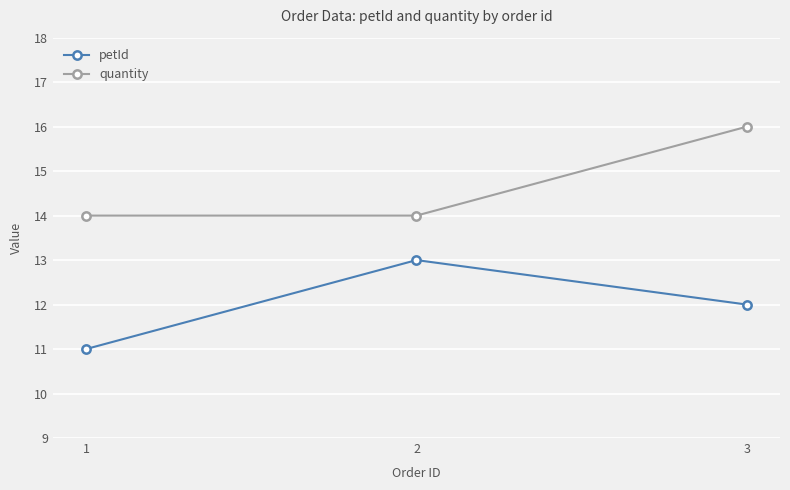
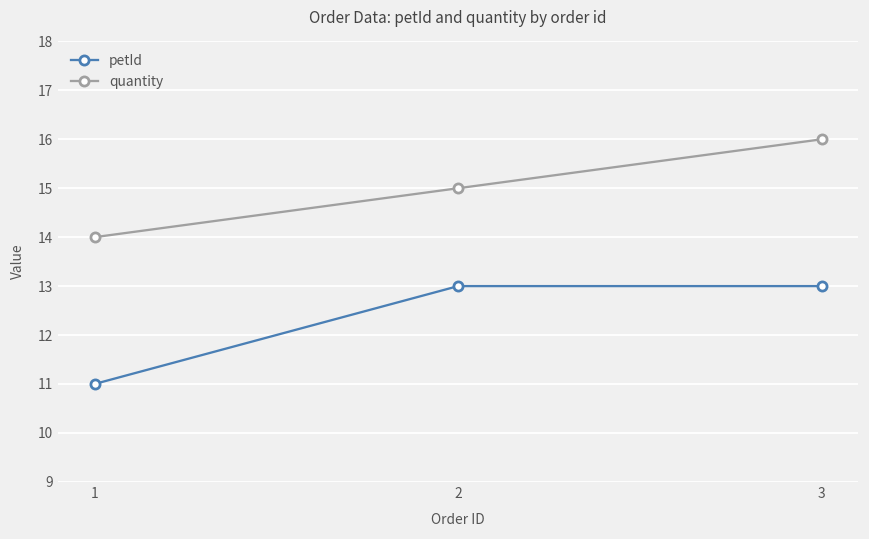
quantity, 2: 14 -> 15
petId, 3: 12 -> 13
